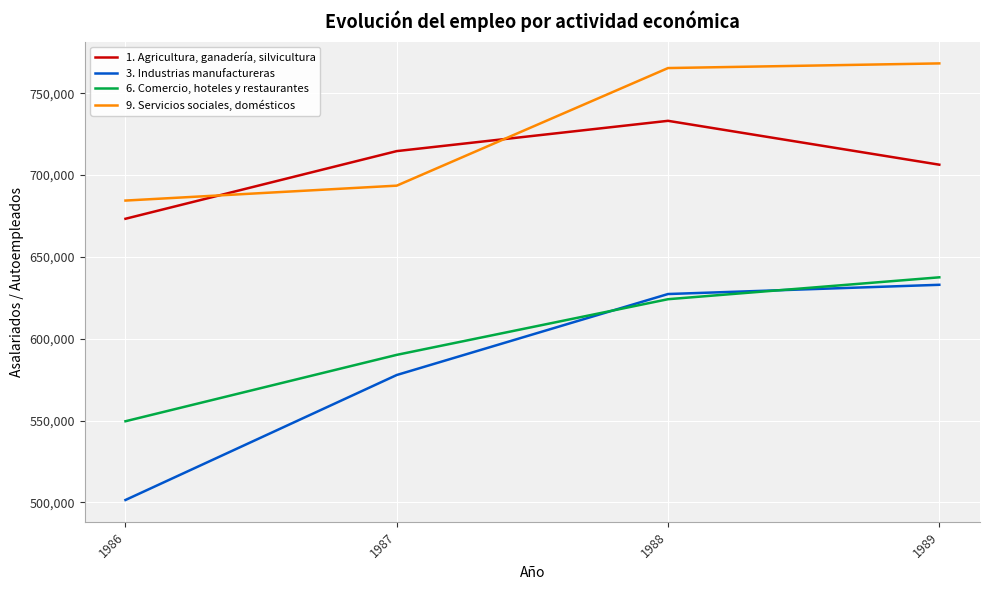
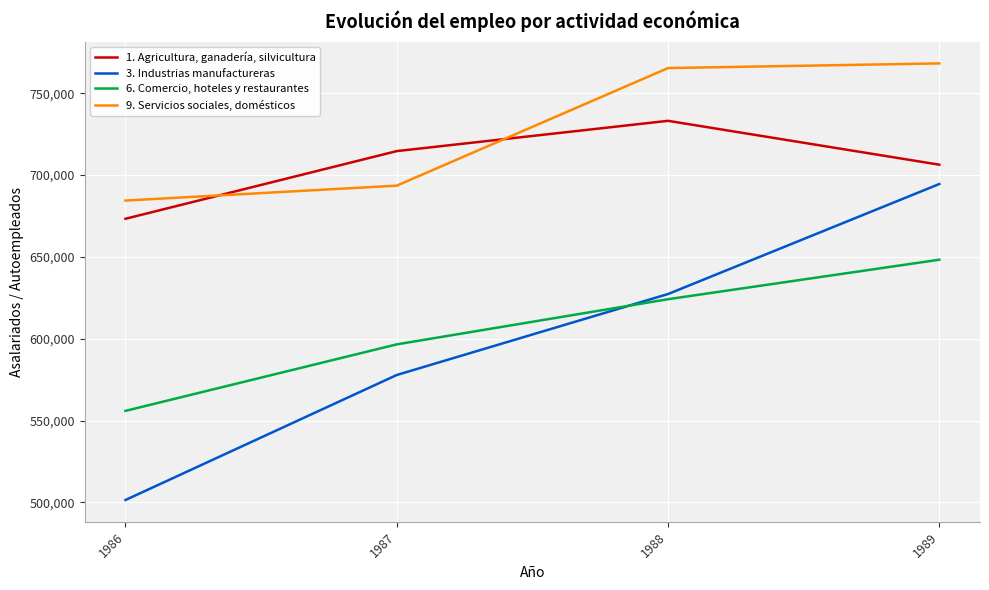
6. Comercio, hoteles y restaurantes, 1986: 550,000 -> 556,000
6. Comercio, hoteles y restaurantes, 1987: 590,000 -> 597,000
3. Industrias manufactureras, 1989: 633,000 -> 695,000
6. Comercio, hoteles y restaurantes, 1989: 638,000 -> 648,000
